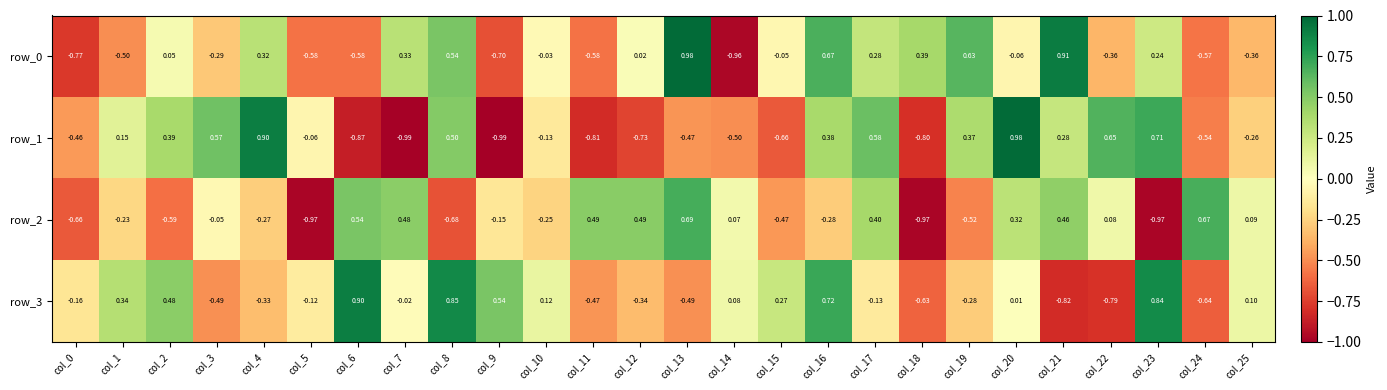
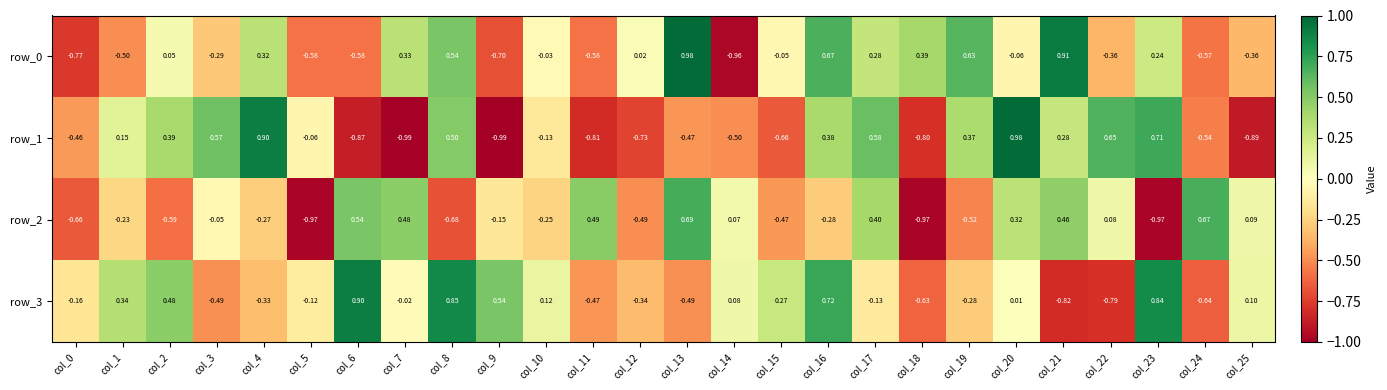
row_1, col_25: -0.26 -> -0.89
row_2, col_12: 0.49 -> -0.49
